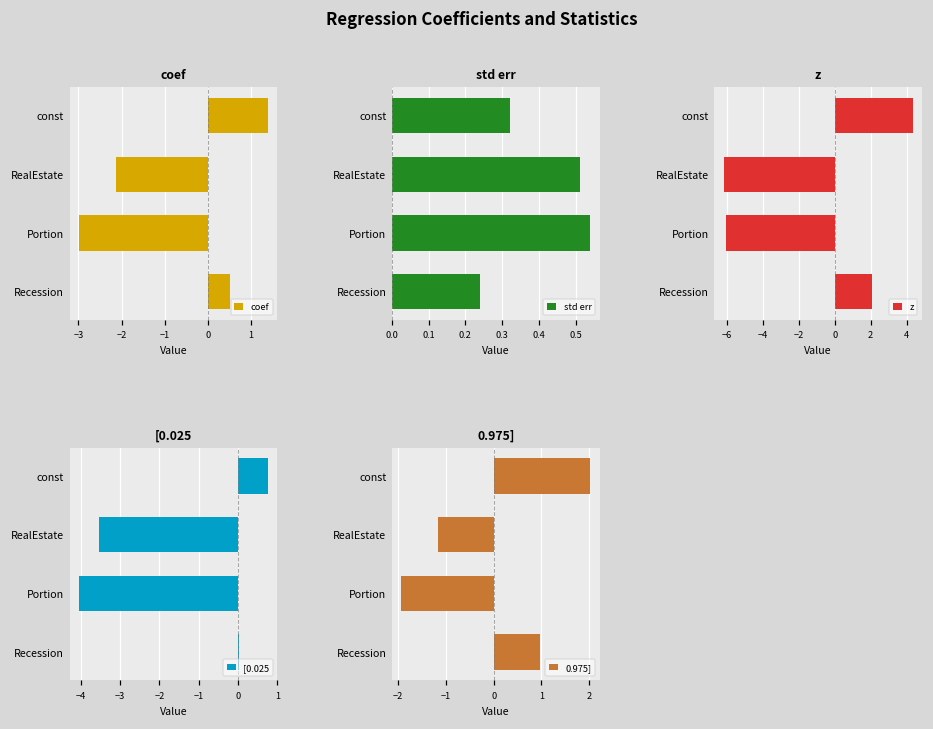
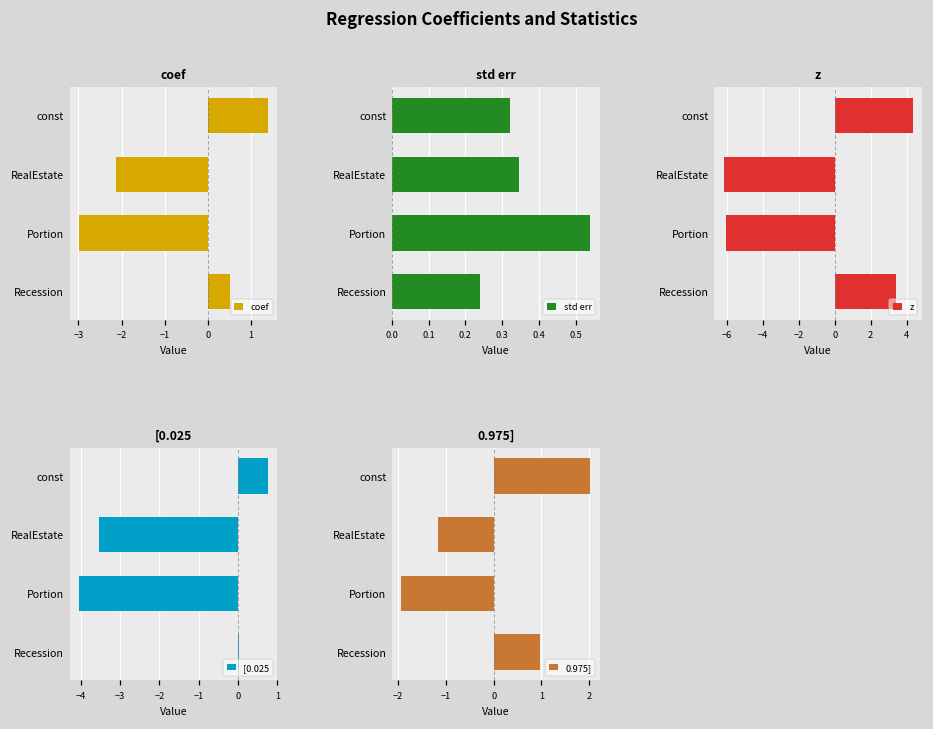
std err, RealEstate: 0.51 -> 0.35
z, Recession: 2.1 -> 3.4
